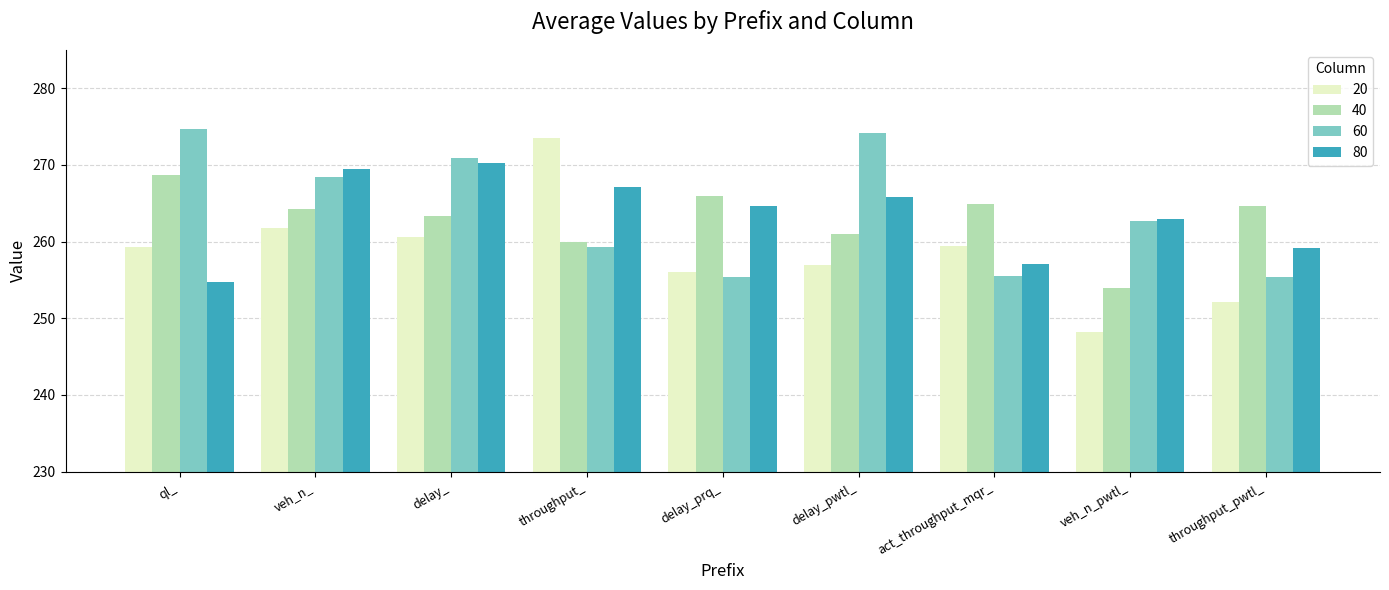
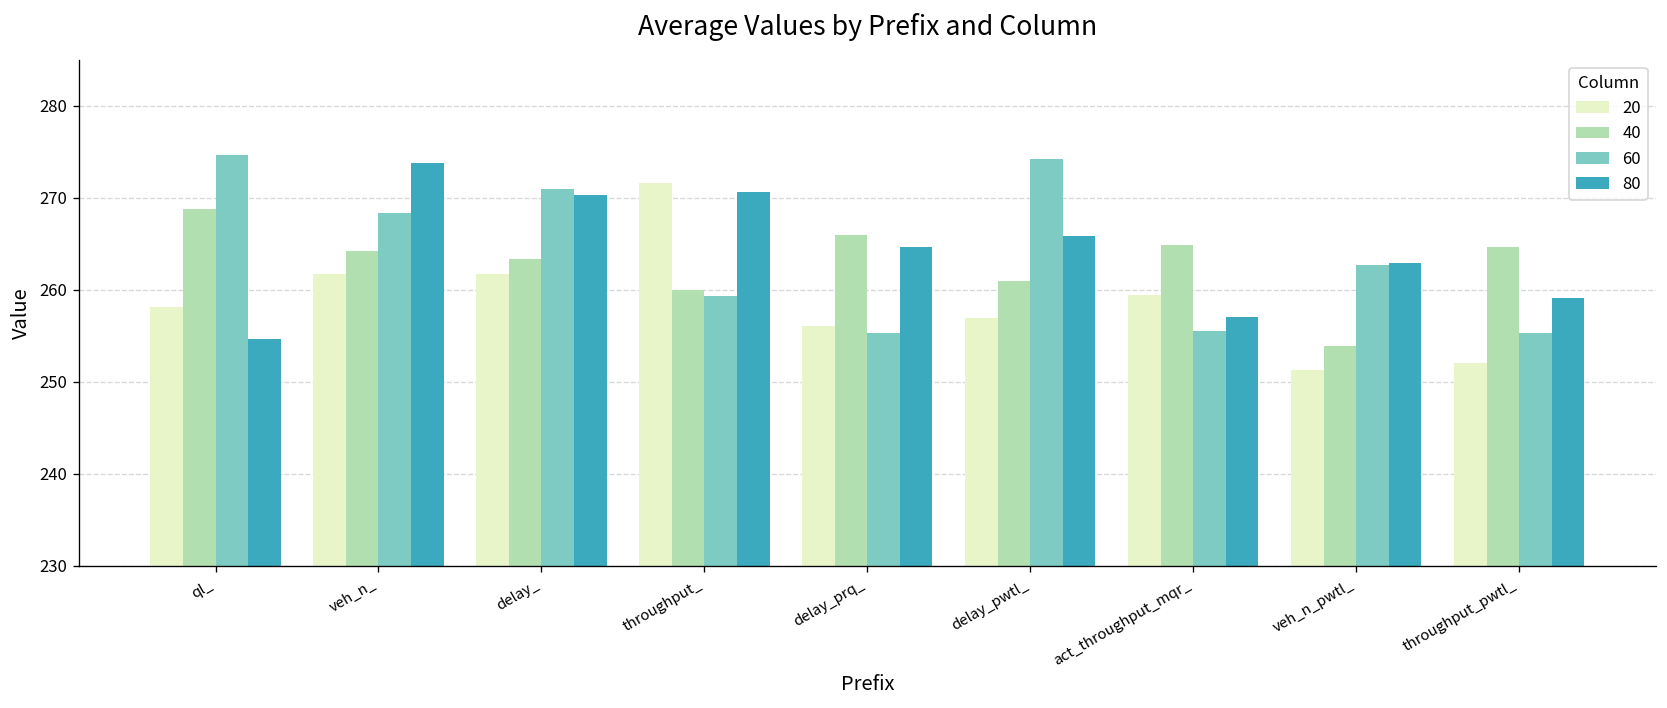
20, ql_: 259 -> 258
80, veh_n_: 269 -> 274
20, delay_: 261 -> 262
20, throughput_: 274 -> 272
80, throughput_: 267 -> 271
20, veh_n_pwtl_: 248 -> 251
